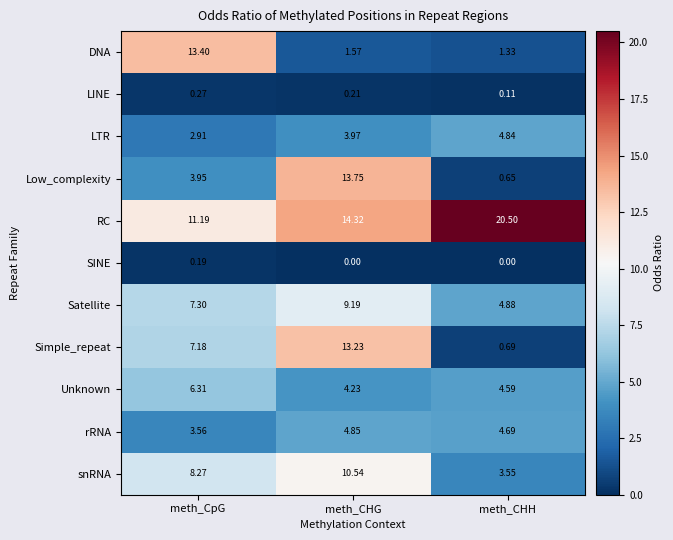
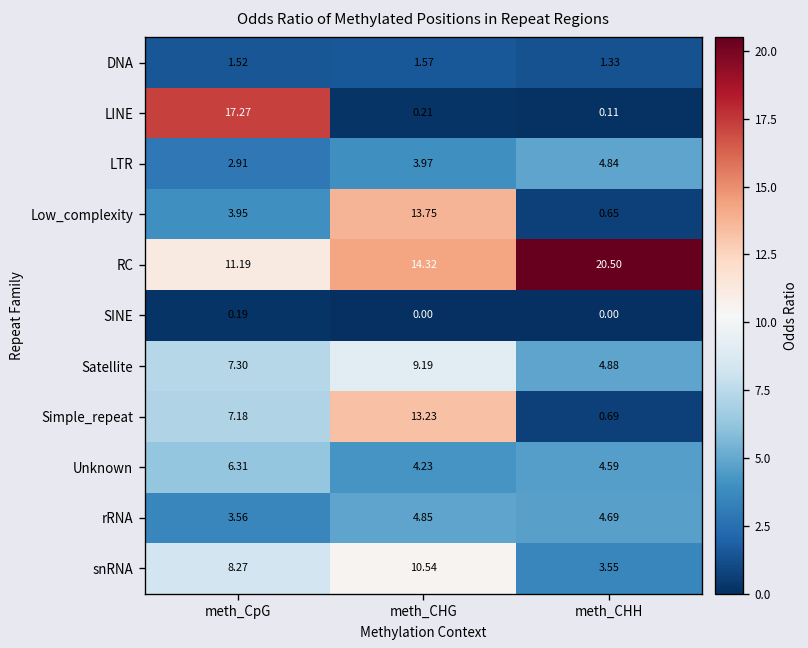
DNA, meth_CpG: 13.40 -> 1.52
LINE, meth_CpG: 0.27 -> 17.27
